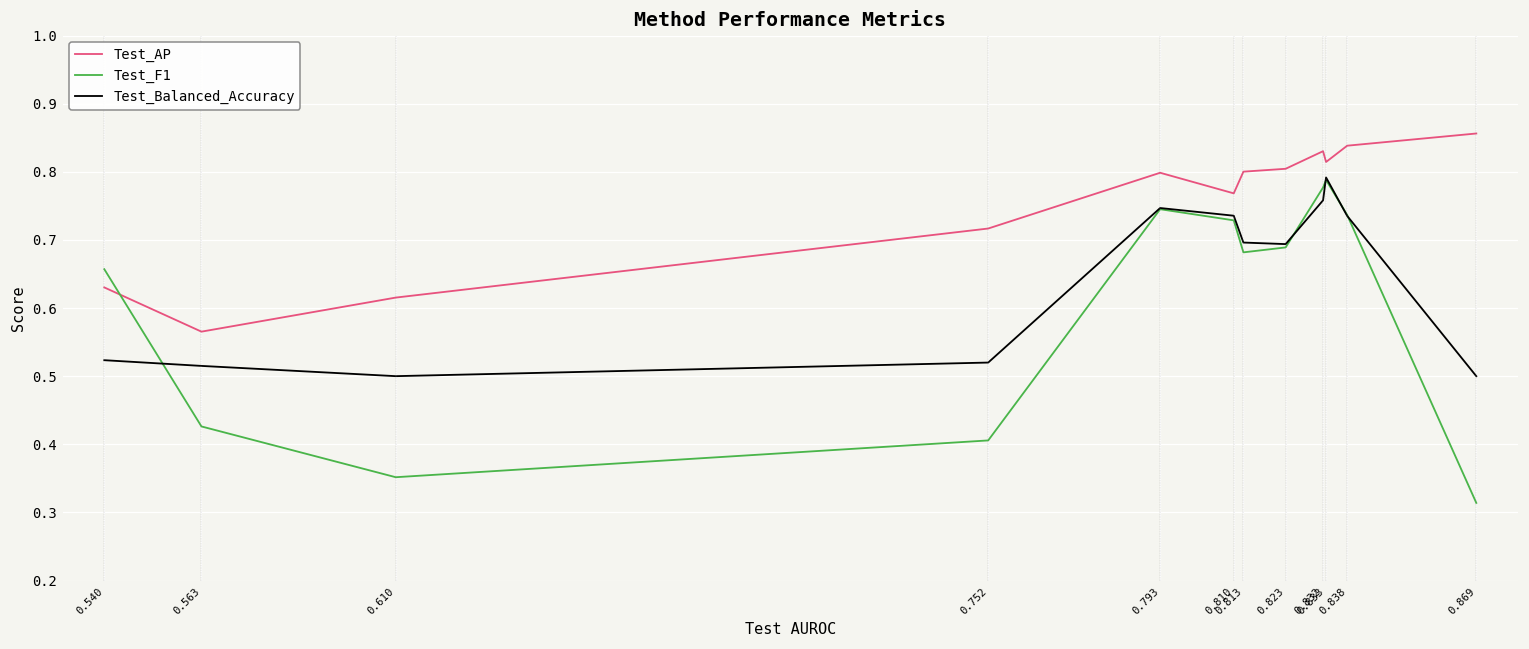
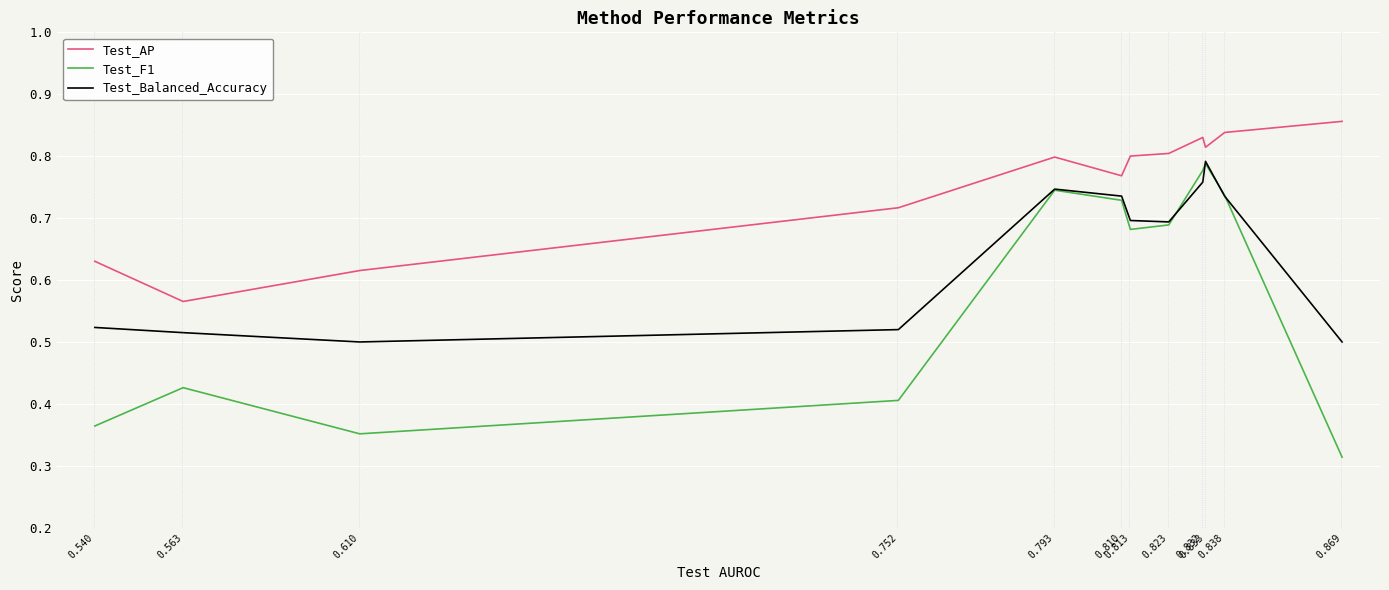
Test_F1, 0.540: 0.66 -> 0.36
